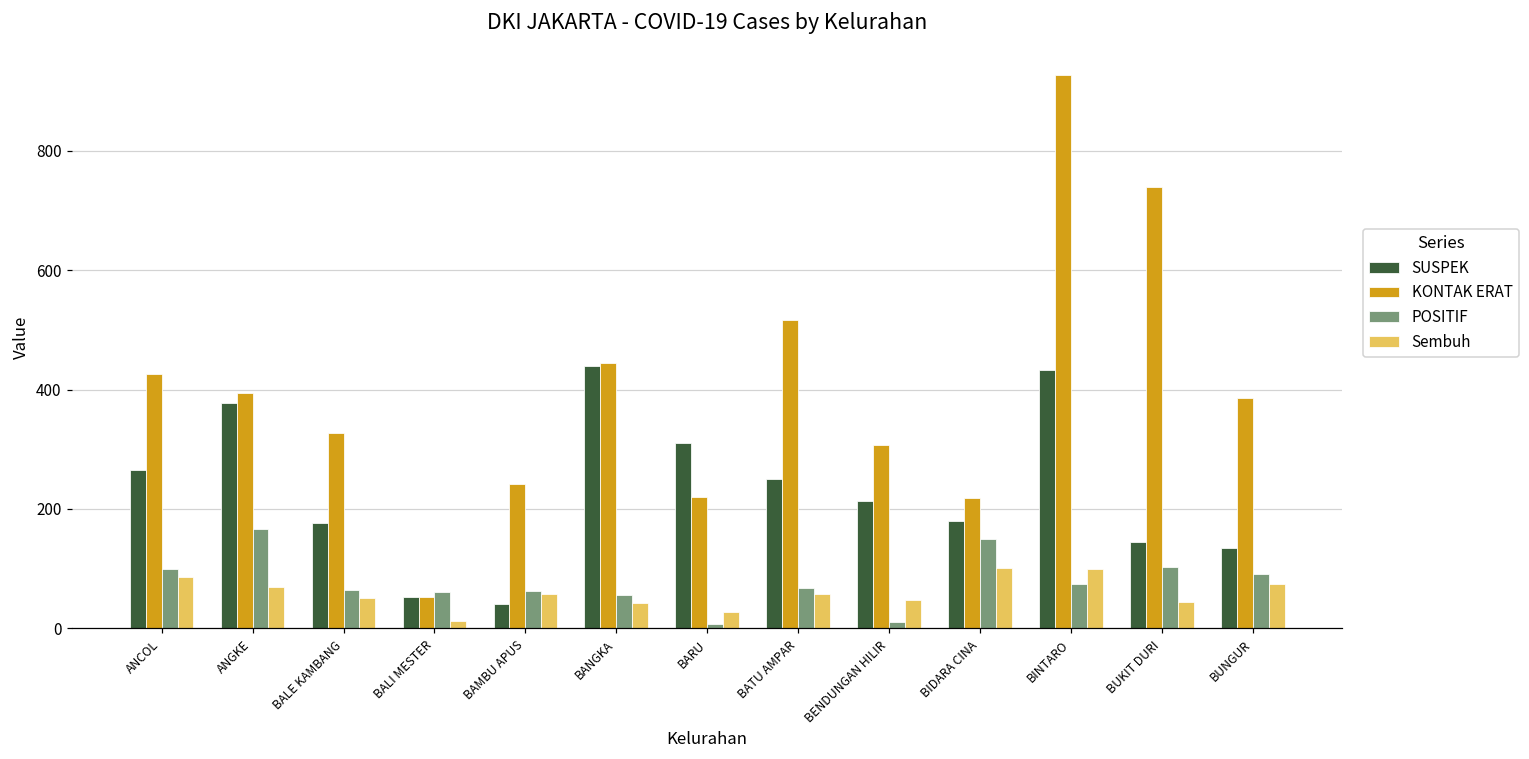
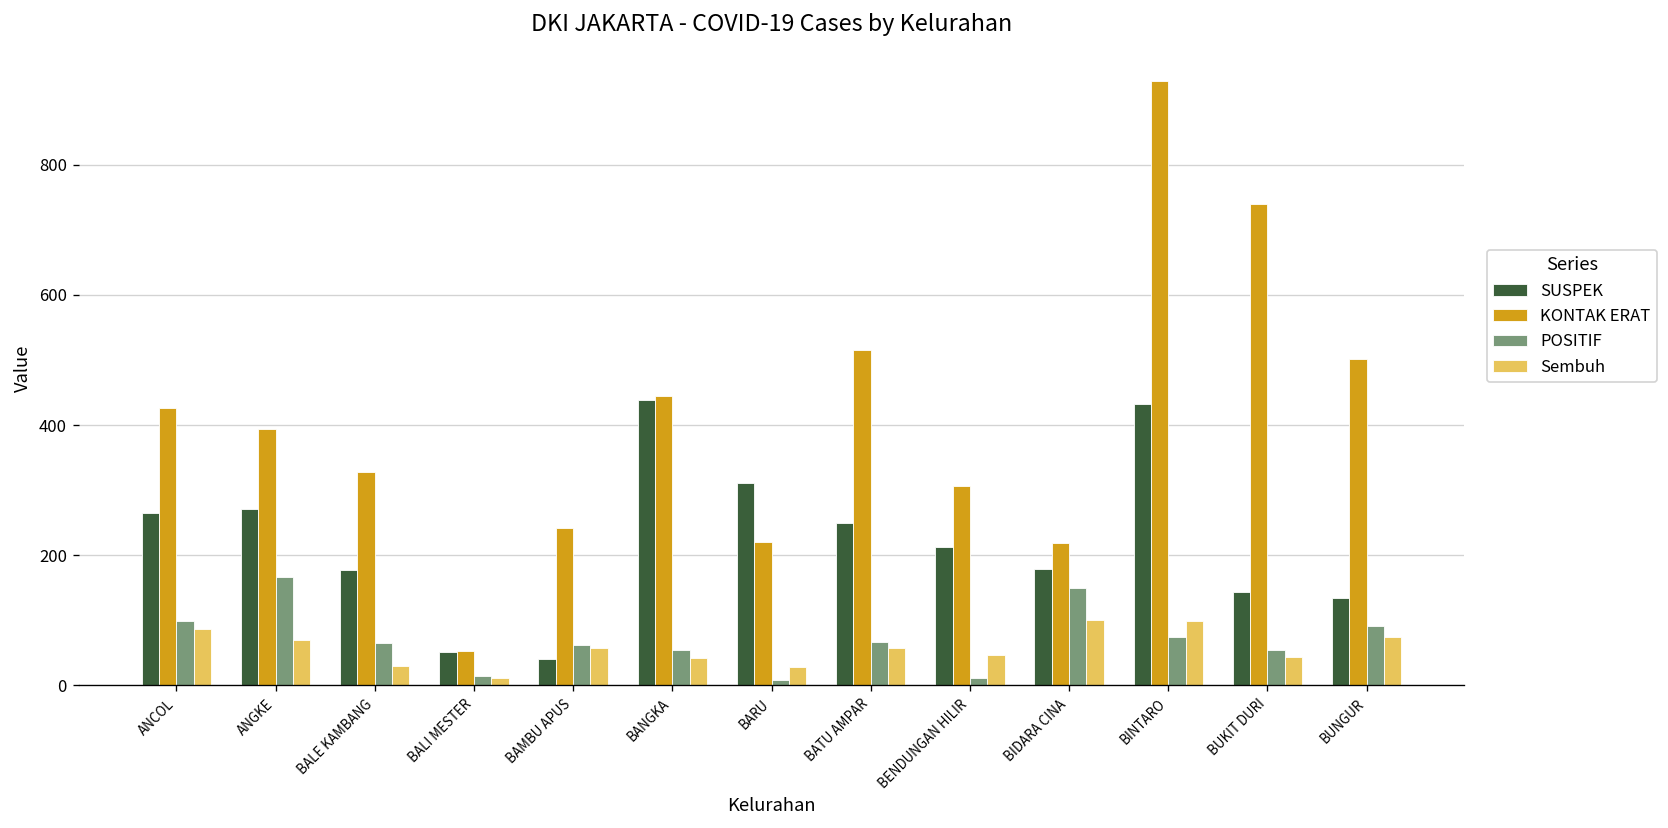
SUSPEK, ANGKE: 380 -> 270
Sembuh, BALE KAMBANG: 50 -> 30
POSITIF, BALI MESTER: 60 -> 10
POSITIF, BUKIT DURI: 100 -> 50
KONTAK ERAT, BUNGUR: 390 -> 500
